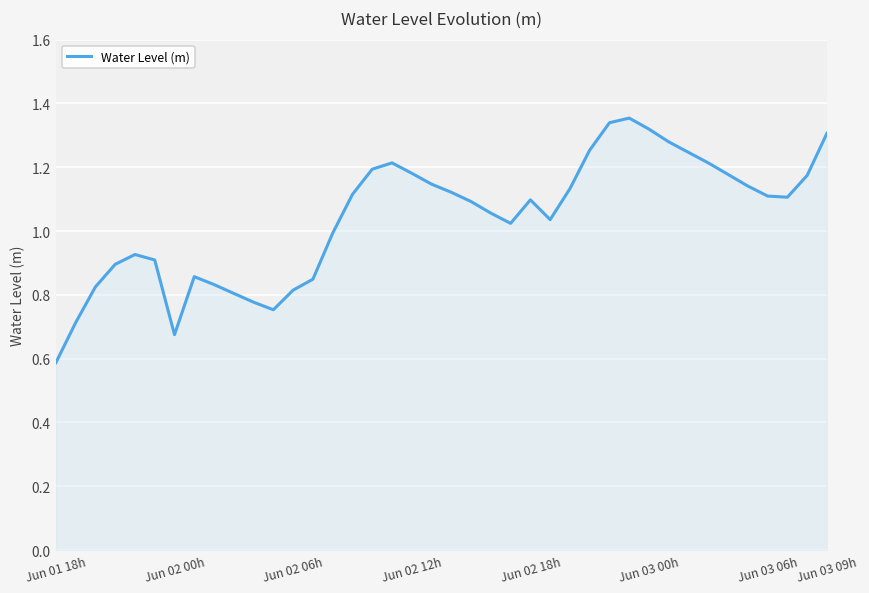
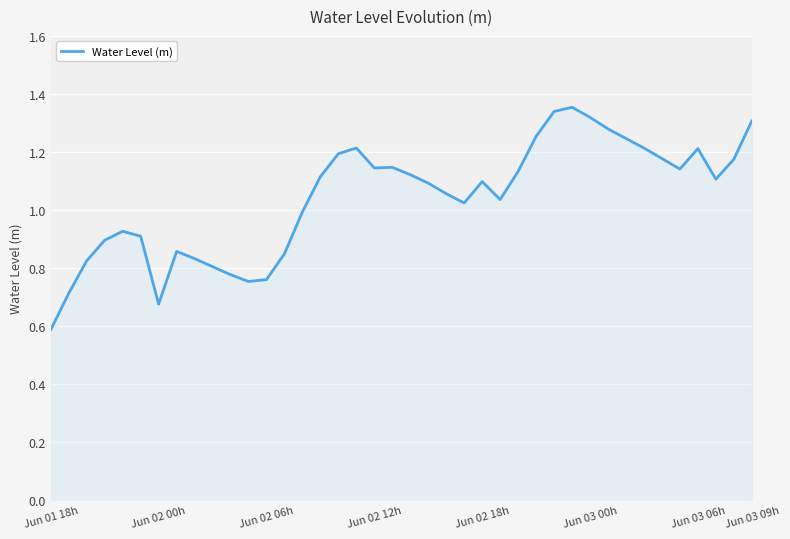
Jun 02 06h: 0.81 -> 0.76
Jun 02 12h: 1.18 -> 1.14
Jun 03 06h: 1.11 -> 1.21
